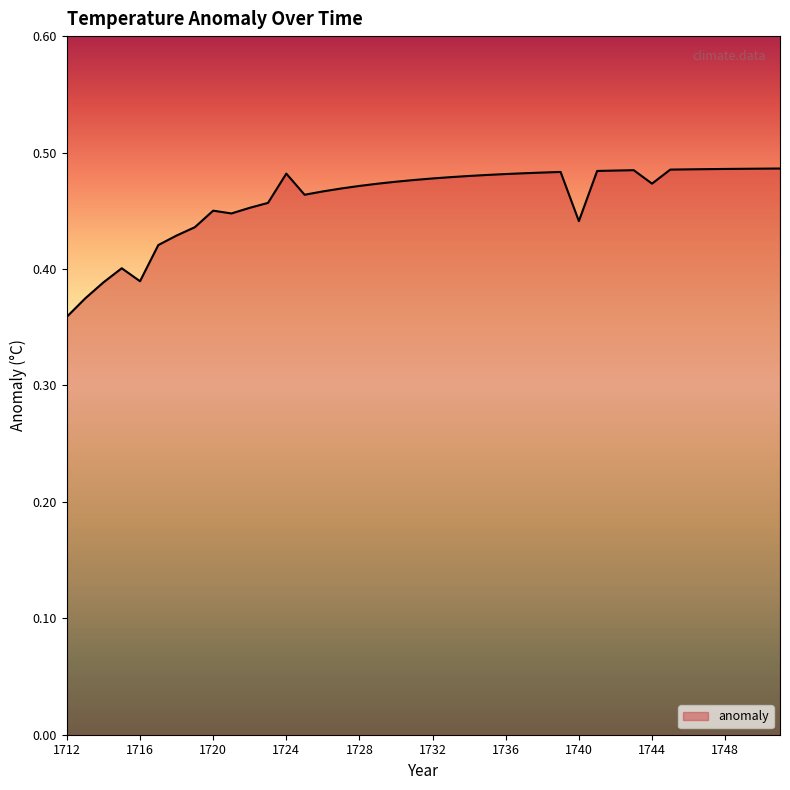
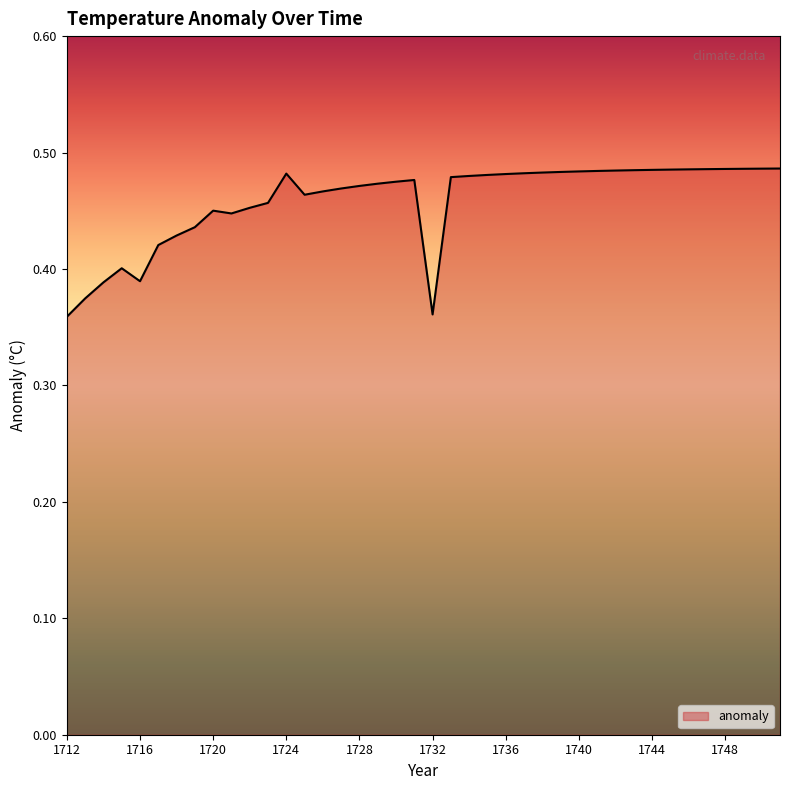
1732: 0.478 -> 0.361
1740: 0.441 -> 0.484
1744: 0.473 -> 0.485
